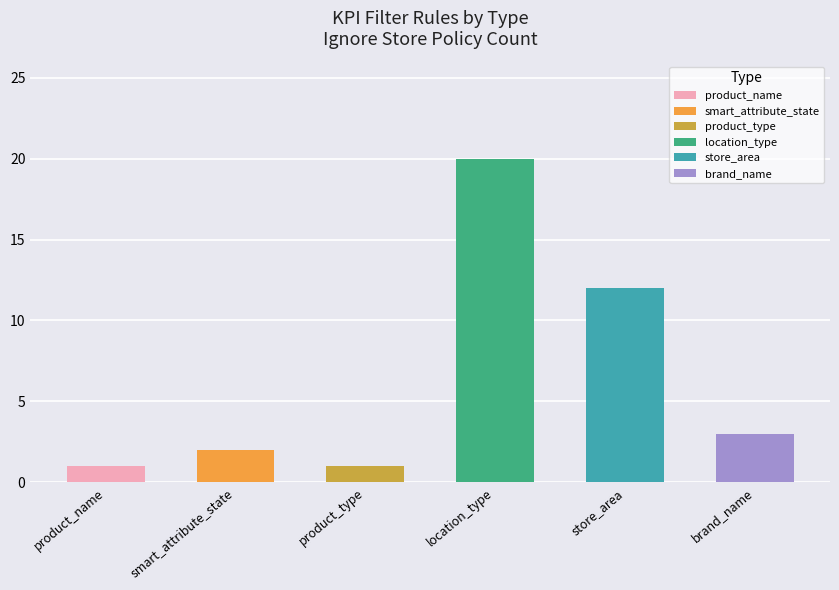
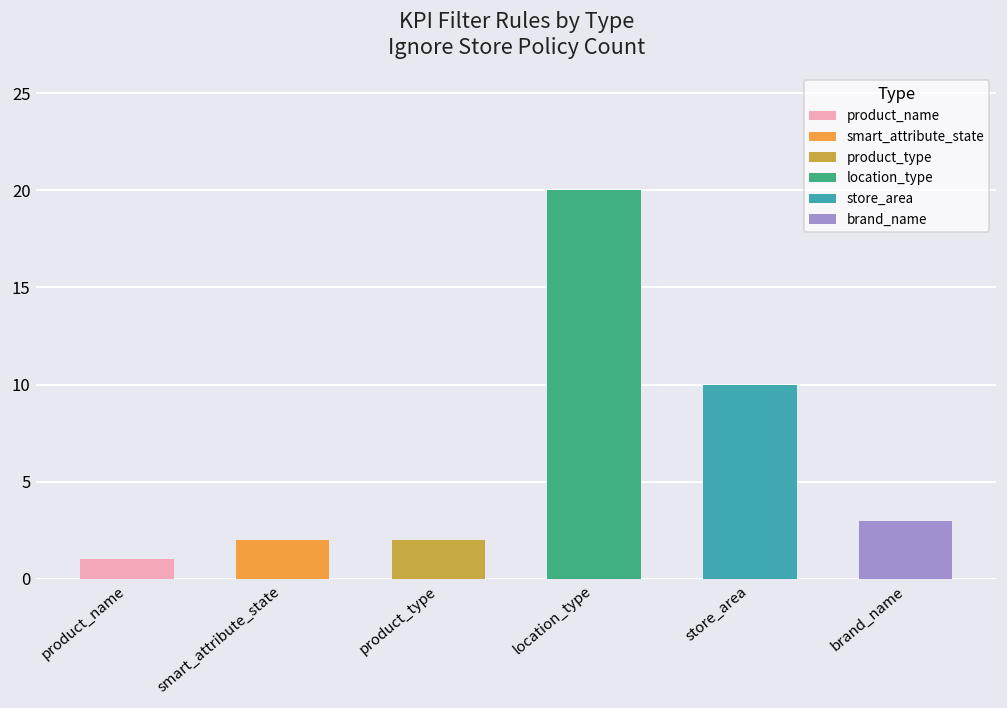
product_type: 1 -> 2
store_area: 12 -> 10
